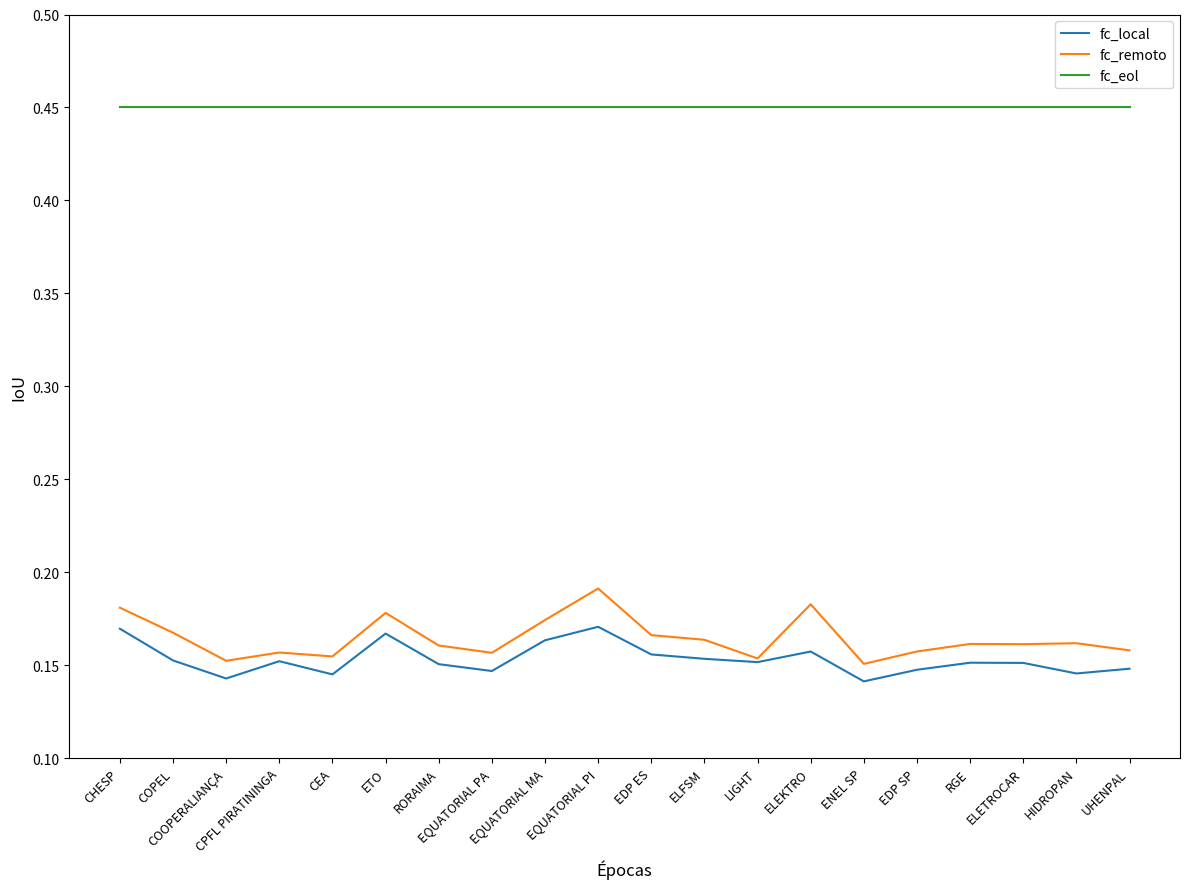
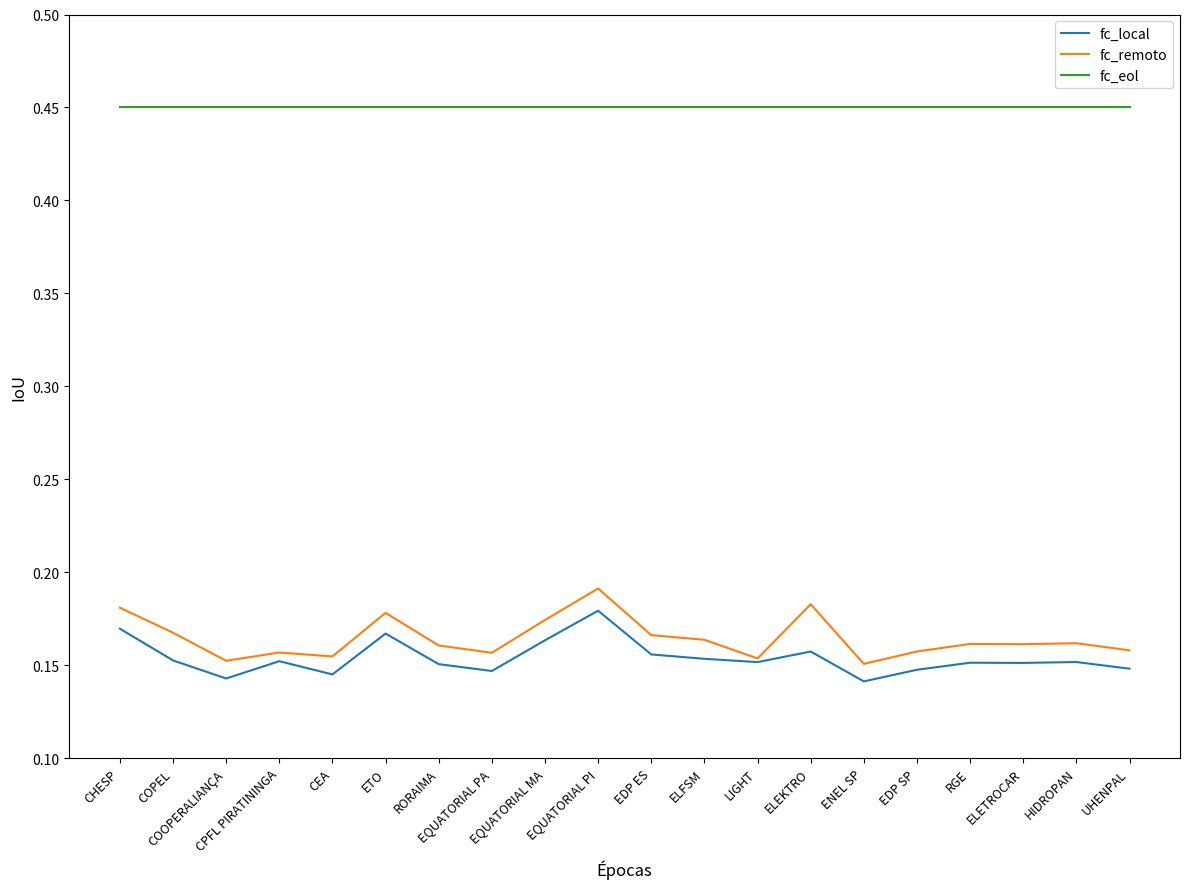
fc_local, EQUATORIAL PI: 0.171 -> 0.179
fc_local, HIDROPAN: 0.146 -> 0.152
